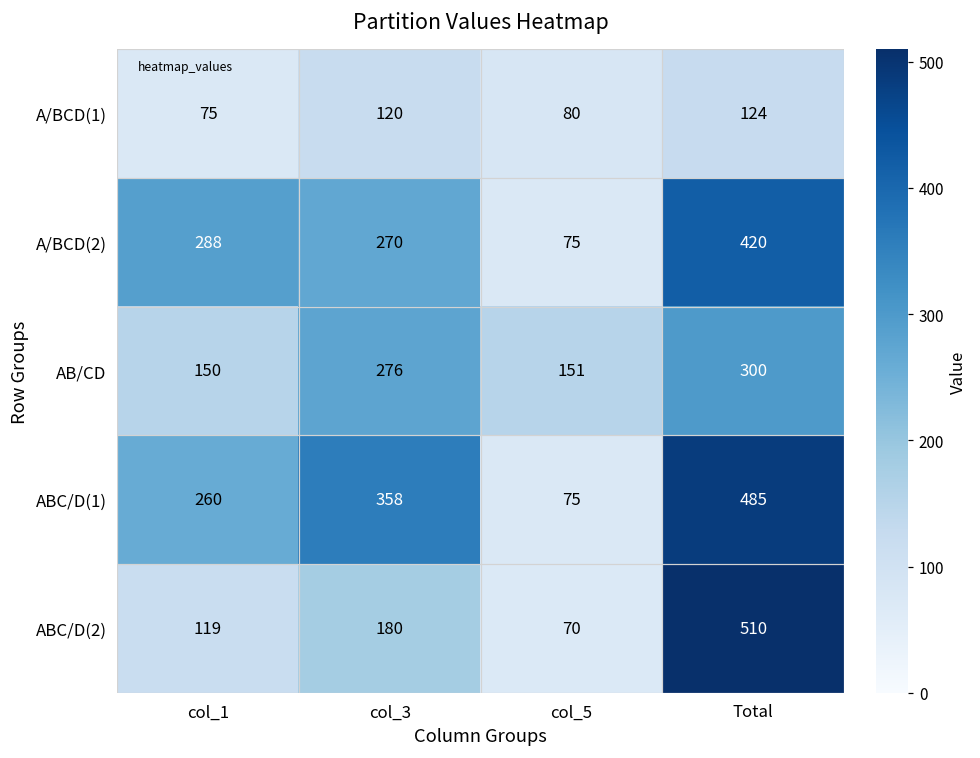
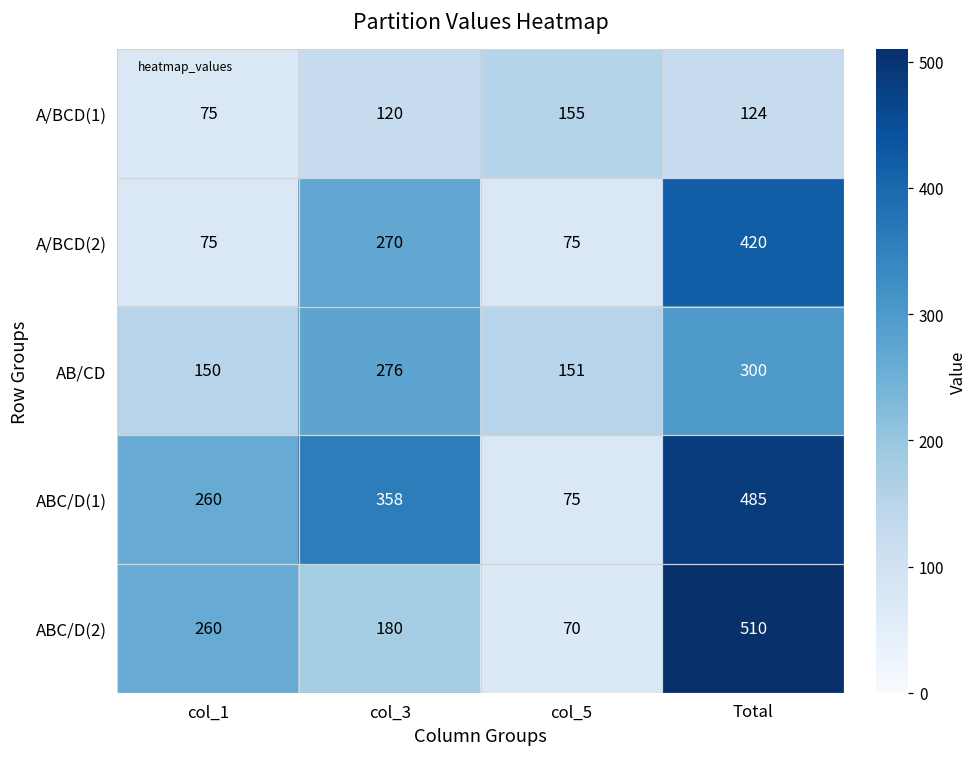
A/BCD(1), col_5: 80 -> 155
A/BCD(2), col_1: 288 -> 75
ABC/D(2), col_1: 119 -> 260
